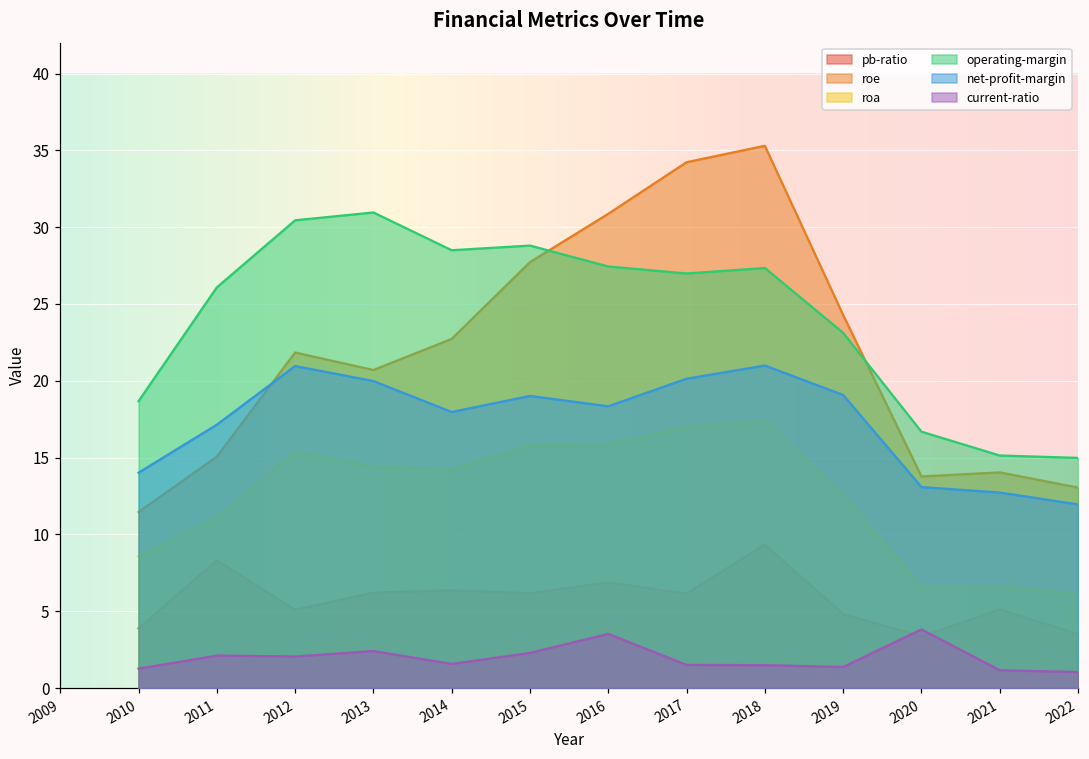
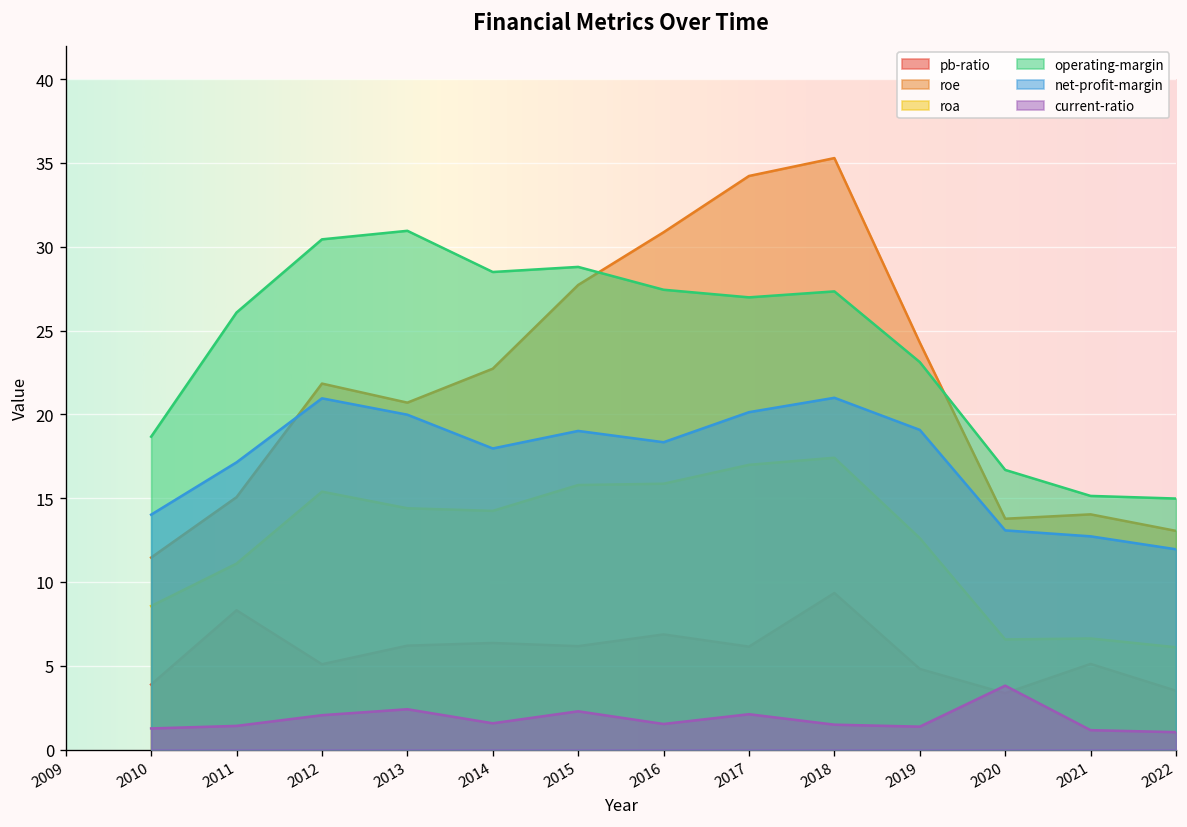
current-ratio, 2011: 2.1 -> 1.4
current-ratio, 2016: 3.5 -> 1.5
current-ratio, 2017: 1.5 -> 2.1
